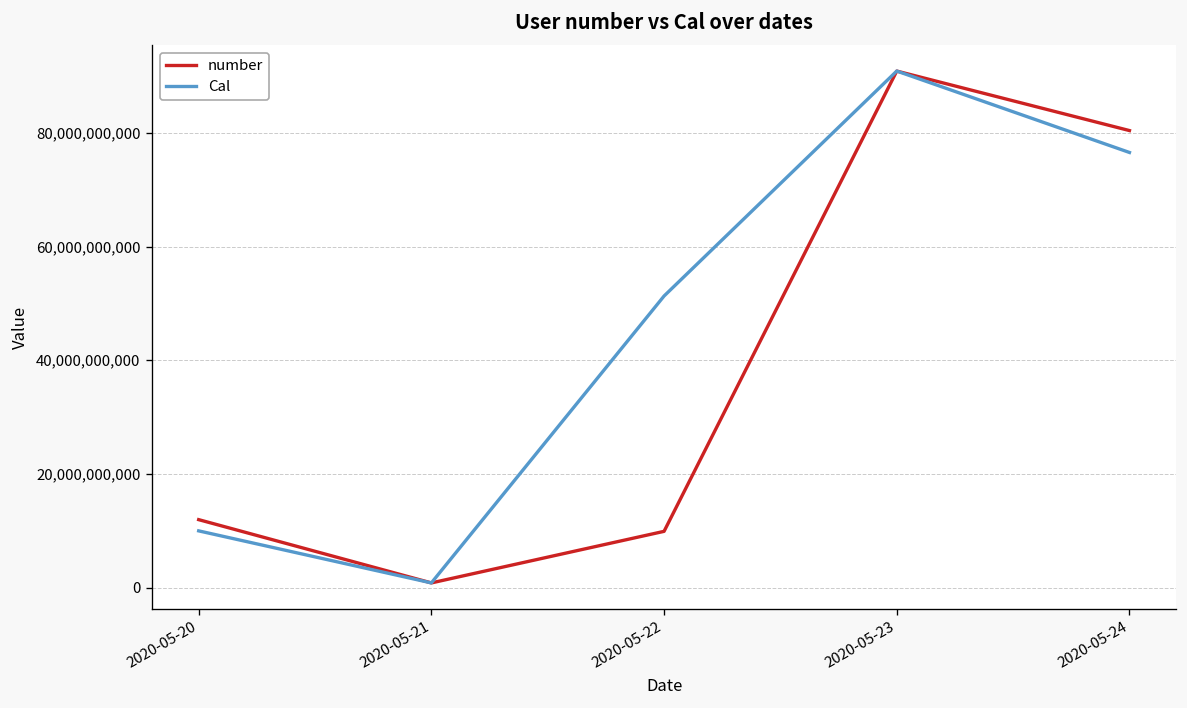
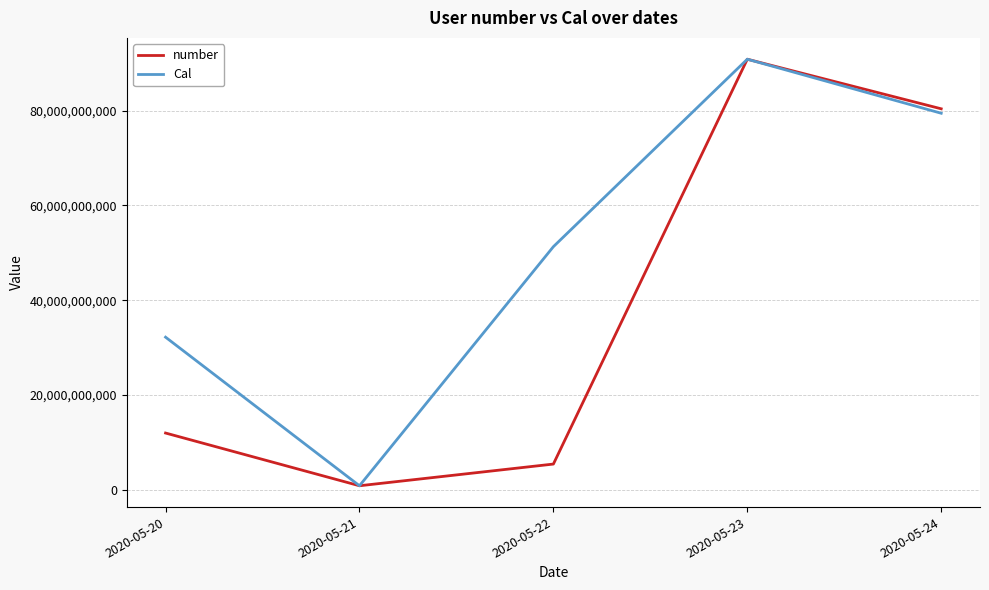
Cal, 2020-05-20: 10,000,000,000 -> 32,000,000,000
number, 2020-05-22: 10,000,000,000 -> 5,000,000,000
Cal, 2020-05-24: 77,000,000,000 -> 79,000,000,000
